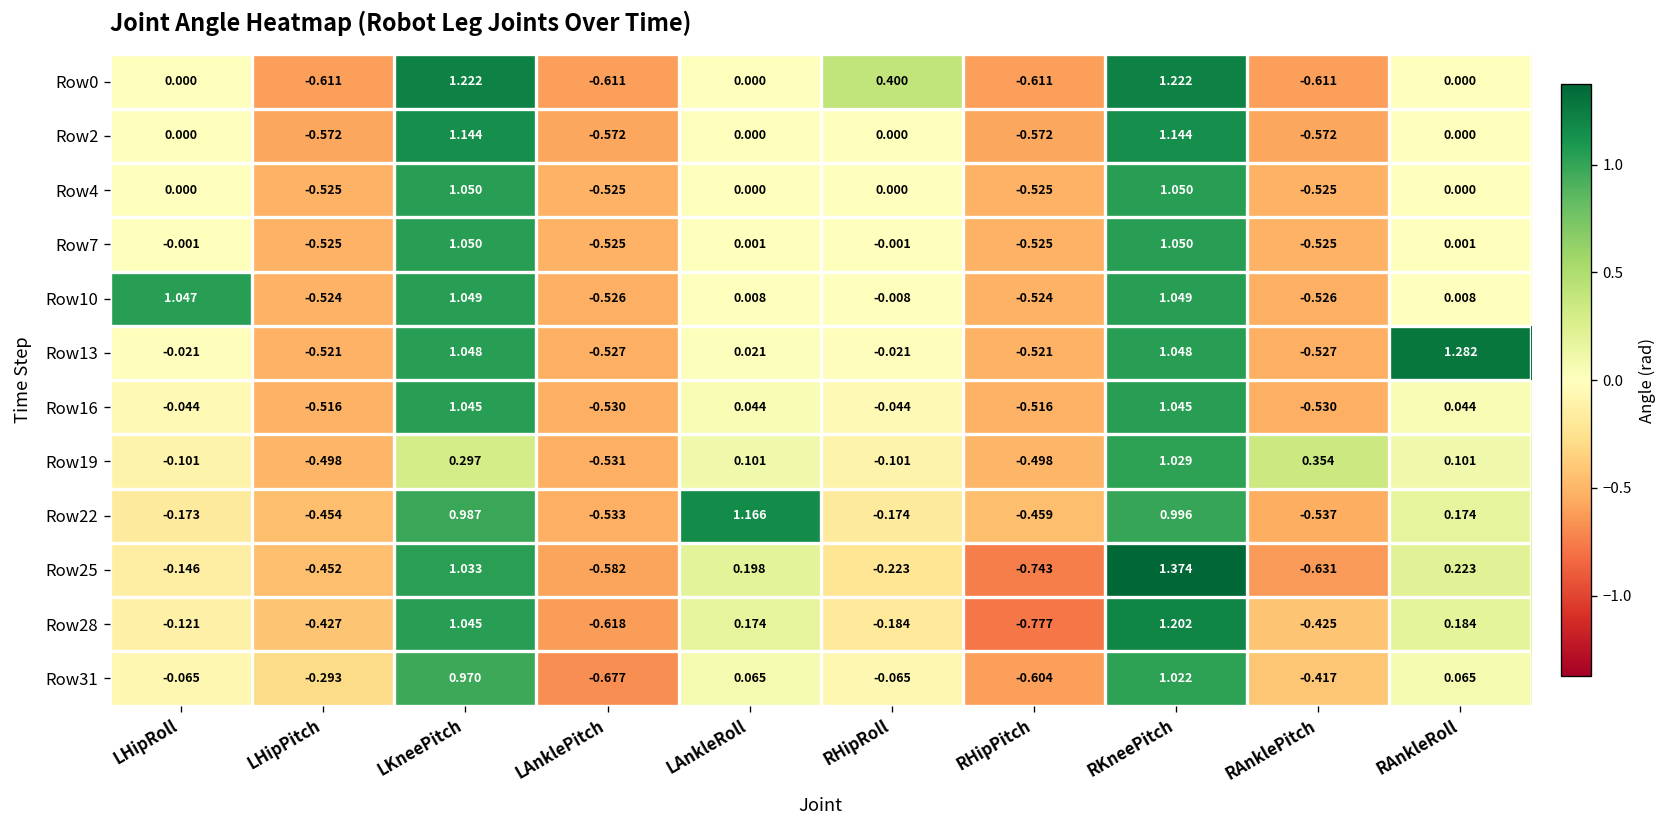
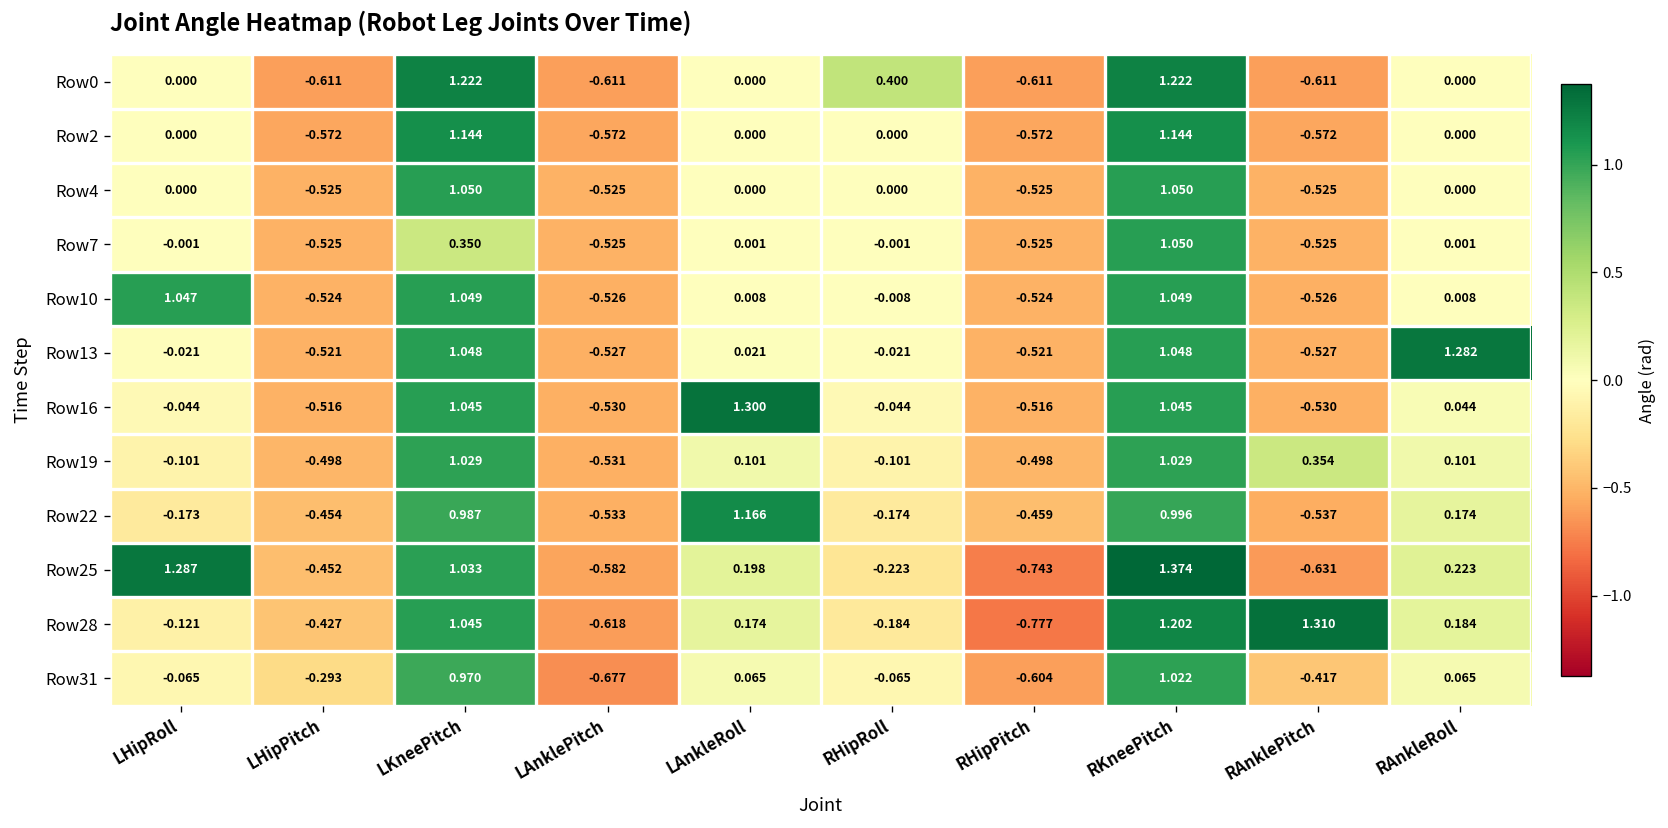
Row7, LKneePitch: 1.050 -> 0.350
Row16, LAnkleRoll: 0.044 -> 1.300
Row19, LKneePitch: 0.297 -> 1.029
Row25, LHipRoll: -0.146 -> 1.287
Row28, RAnklePitch: -0.425 -> 1.310
